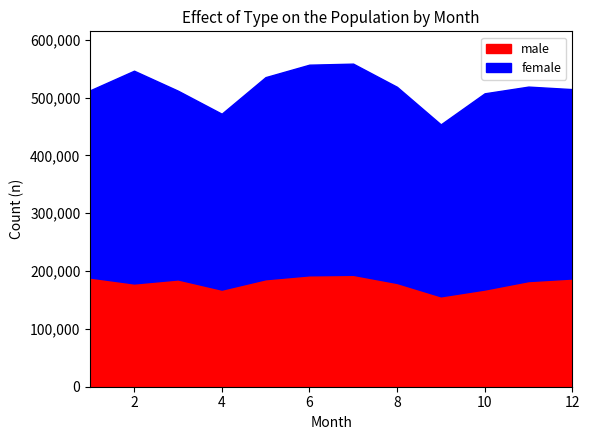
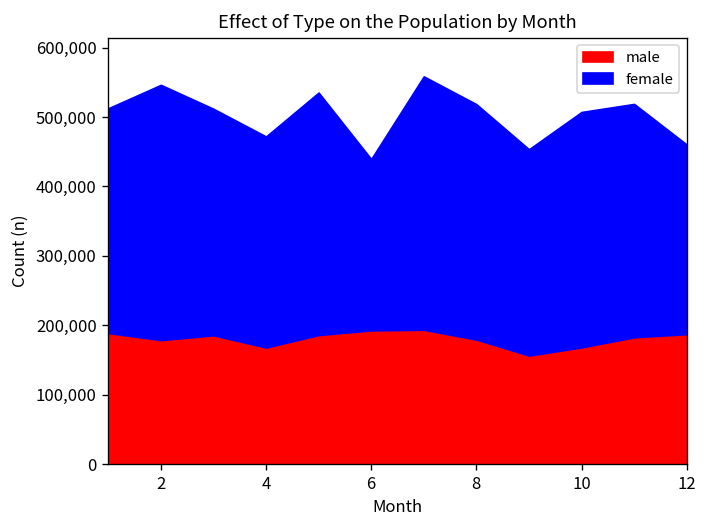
female, 6: 360,000 -> 250,000
female, 12: 330,000 -> 270,000
